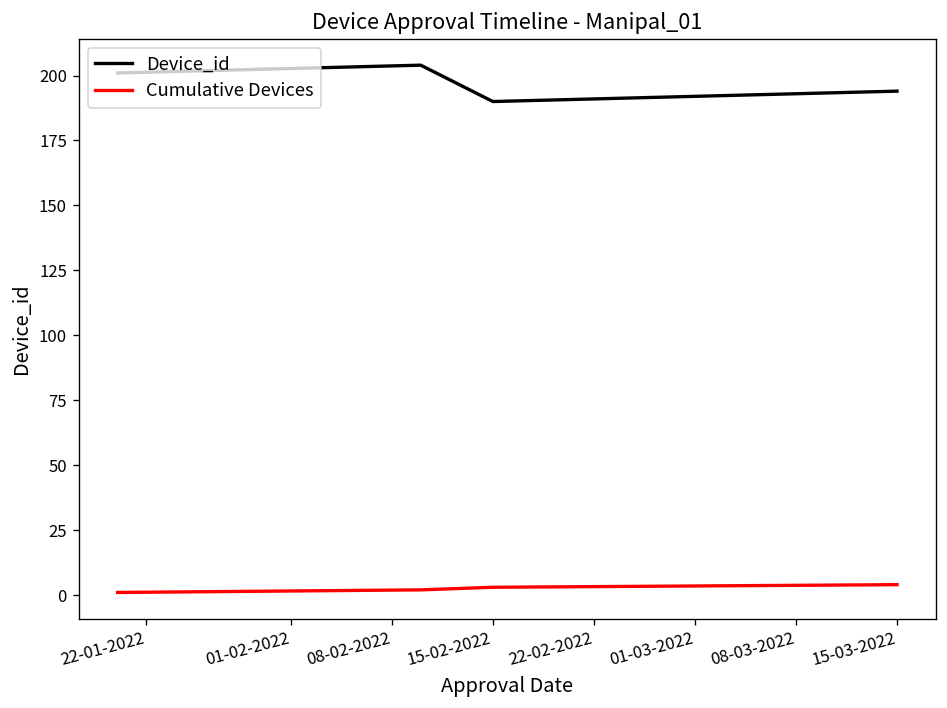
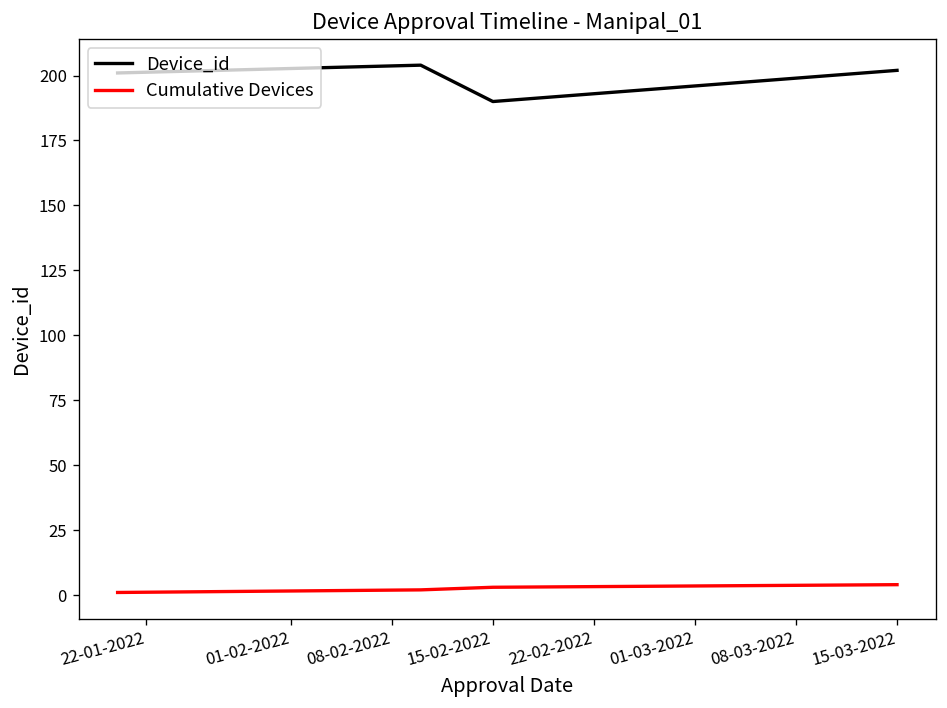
Device_id, 15-03-2022: 194 -> 202
